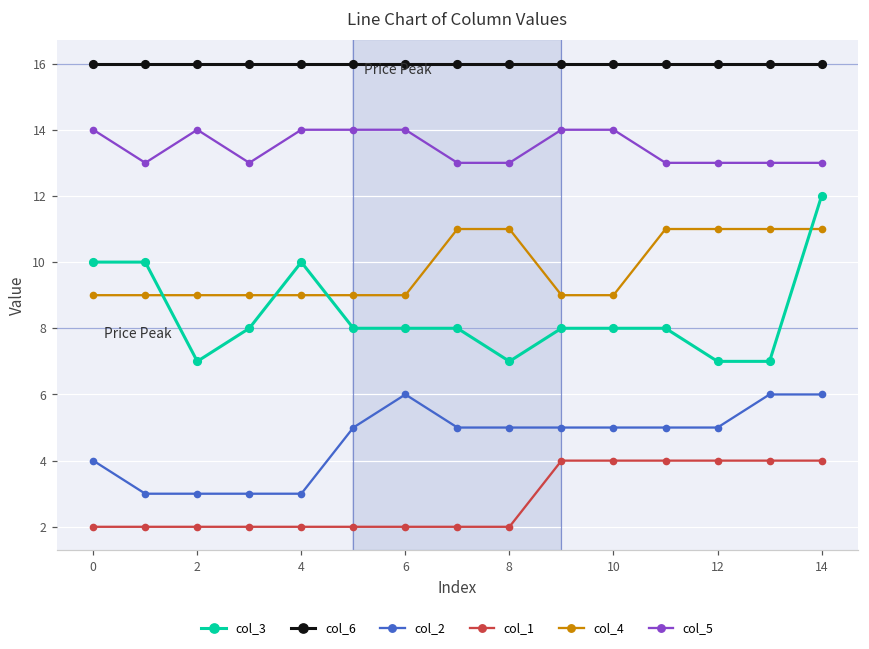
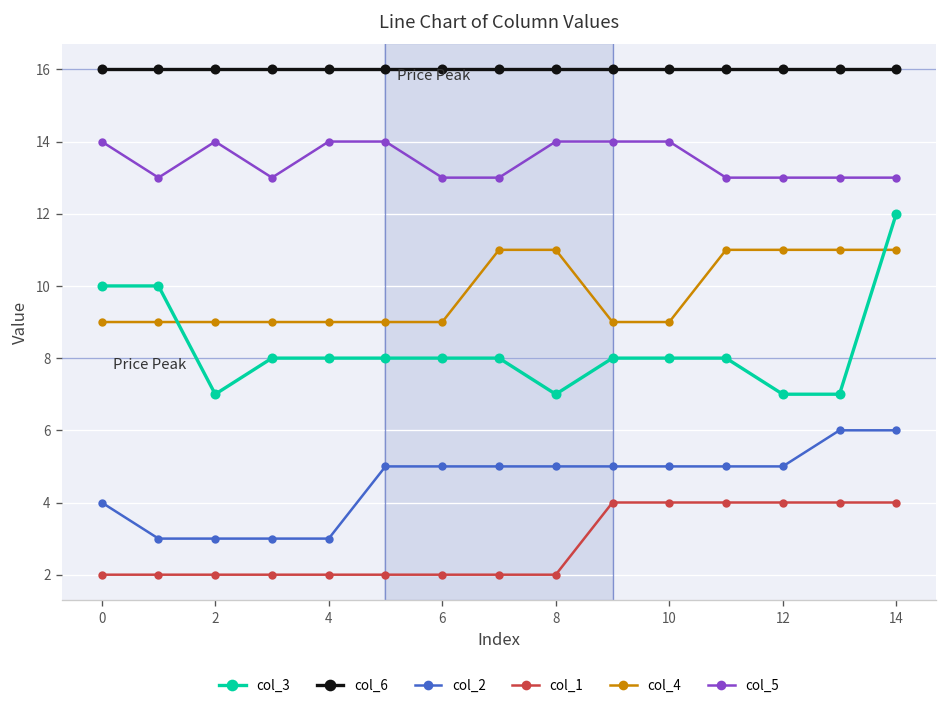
col_3, 4: 10 -> 8
col_2, 6: 6 -> 5
col_5, 6: 14 -> 13
col_5, 8: 13 -> 14
